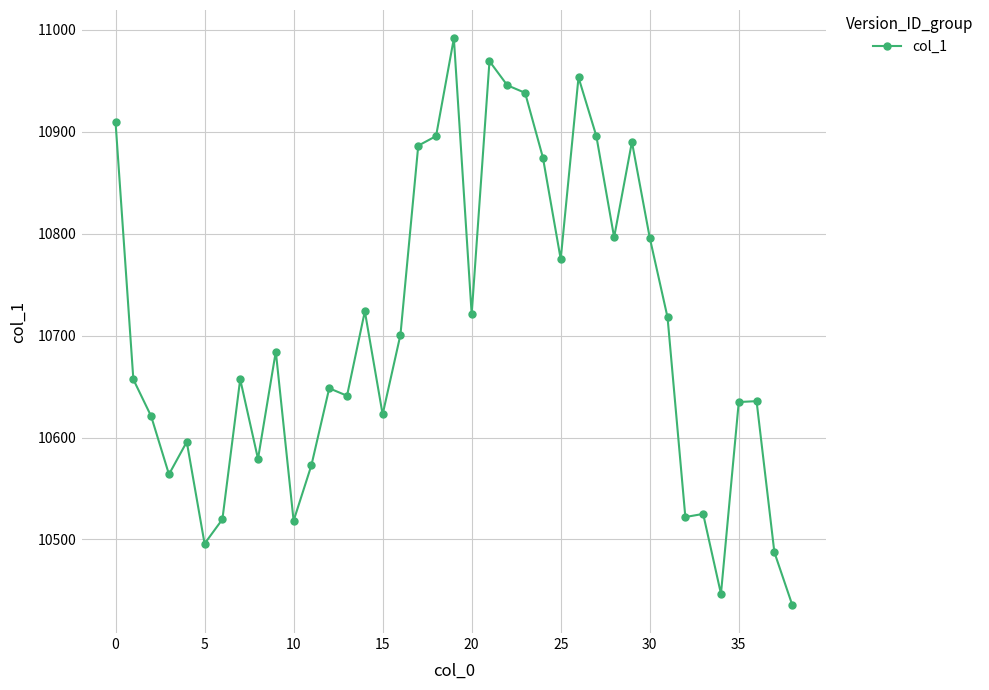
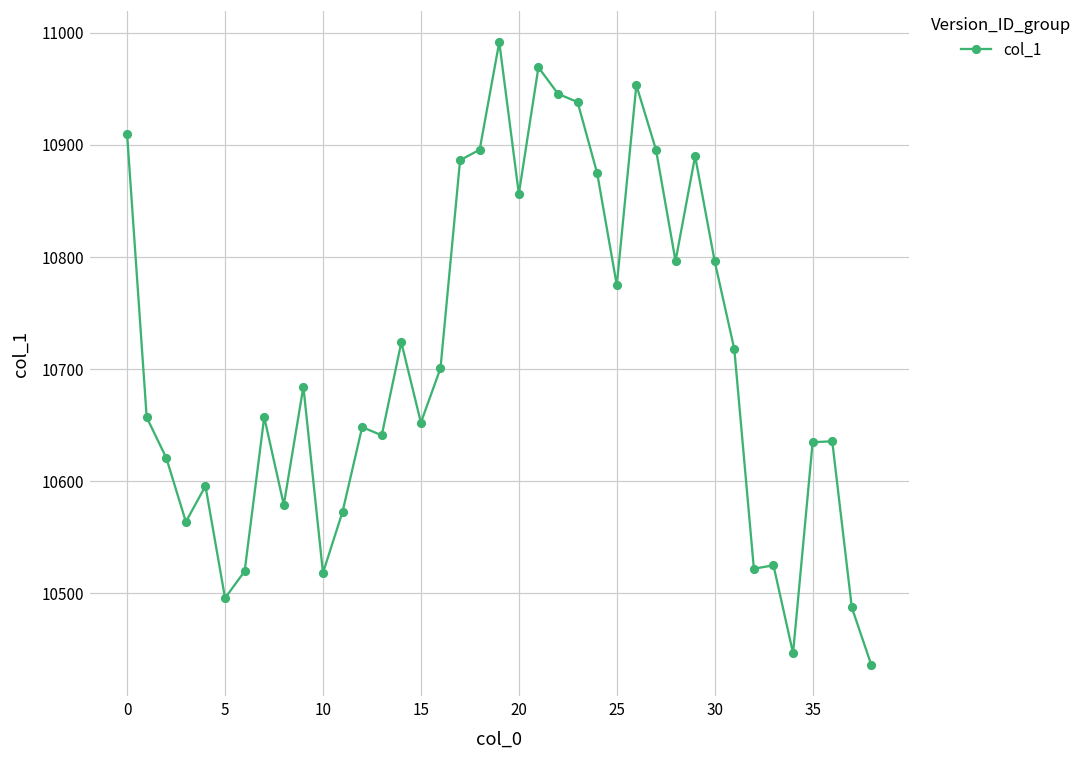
15: 10623 -> 10652
20: 10721 -> 10856
